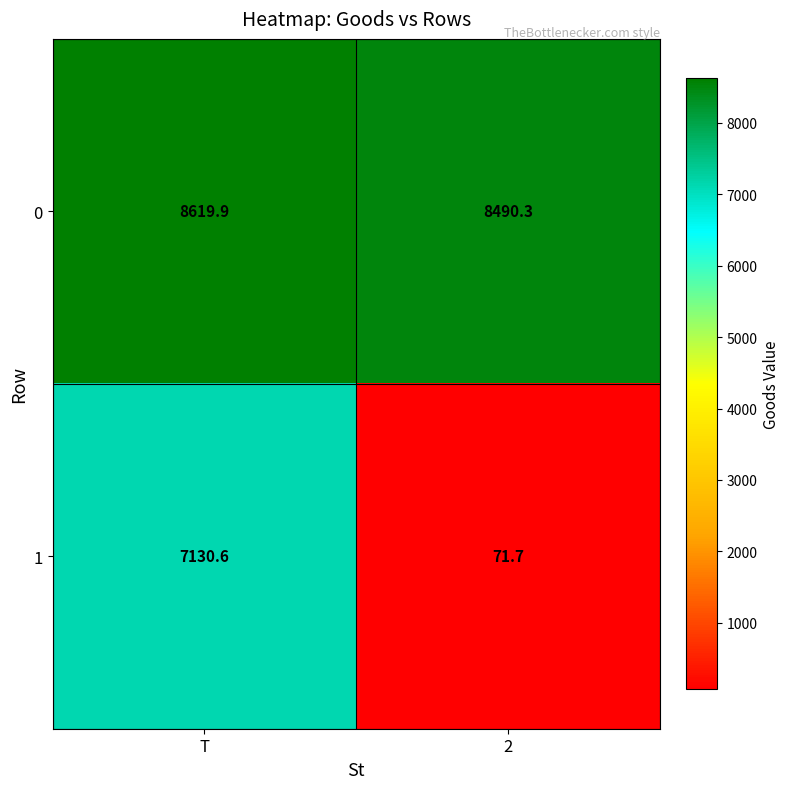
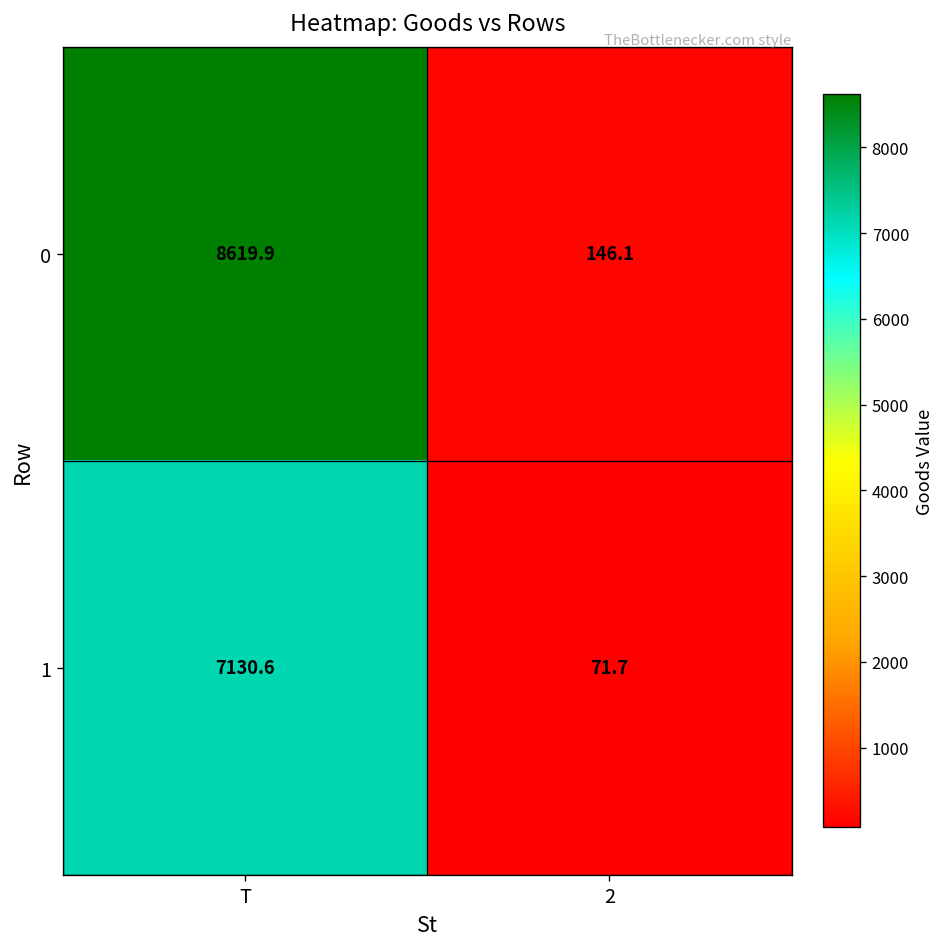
0, 2: 8490.3 -> 146.1
